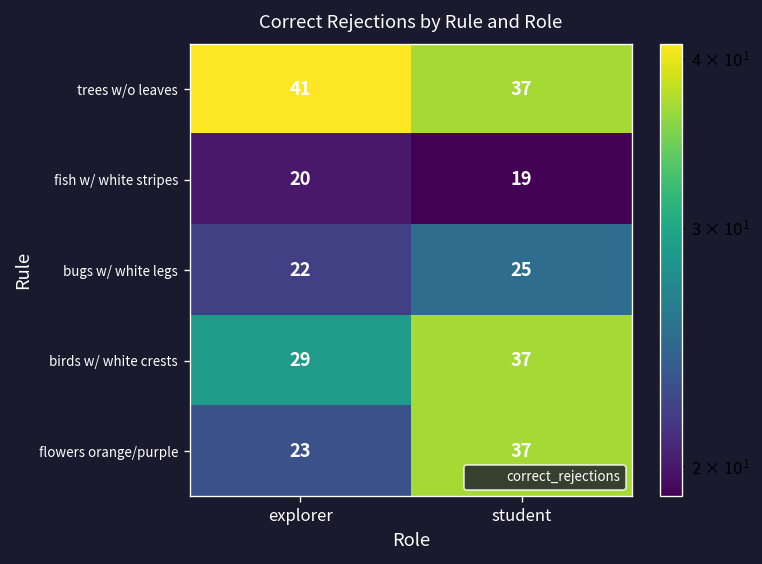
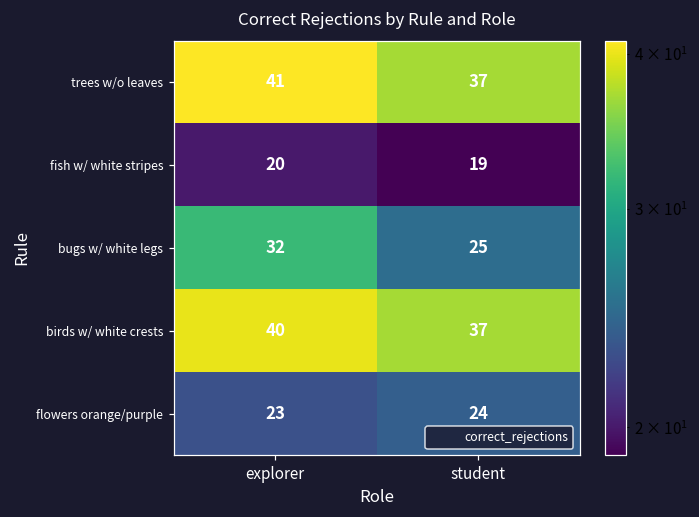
bugs w/ white legs, explorer: 22 -> 32
birds w/ white crests, explorer: 29 -> 40
flowers orange/purple, student: 37 -> 24
